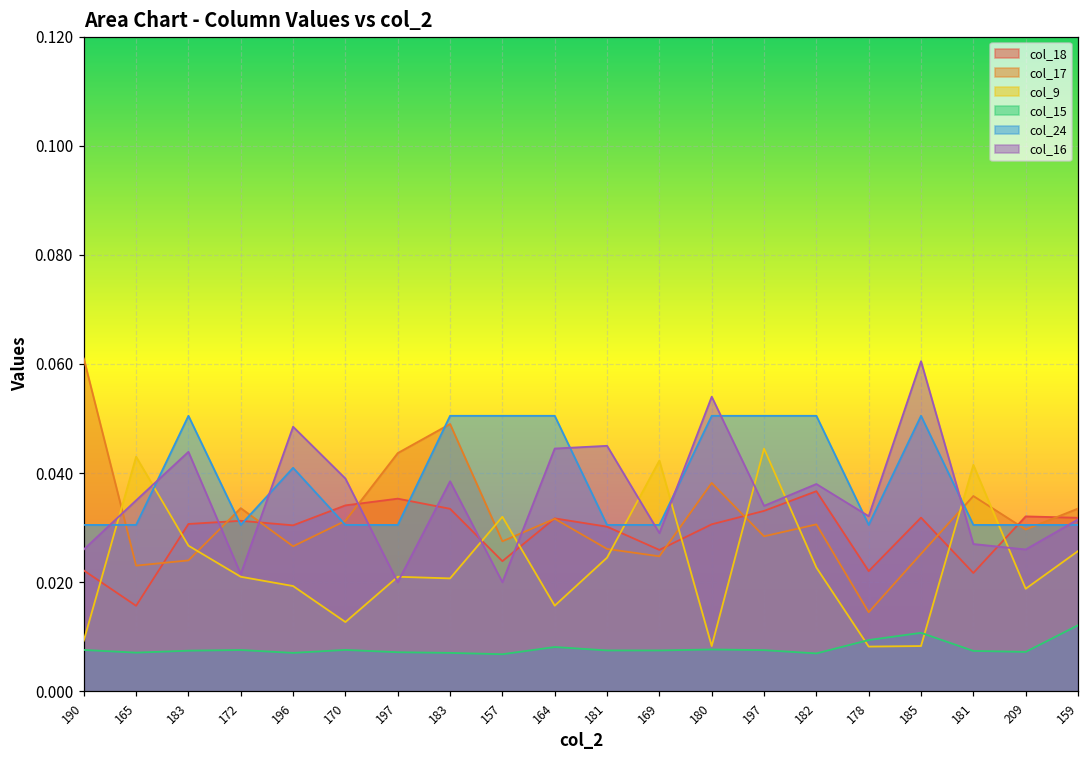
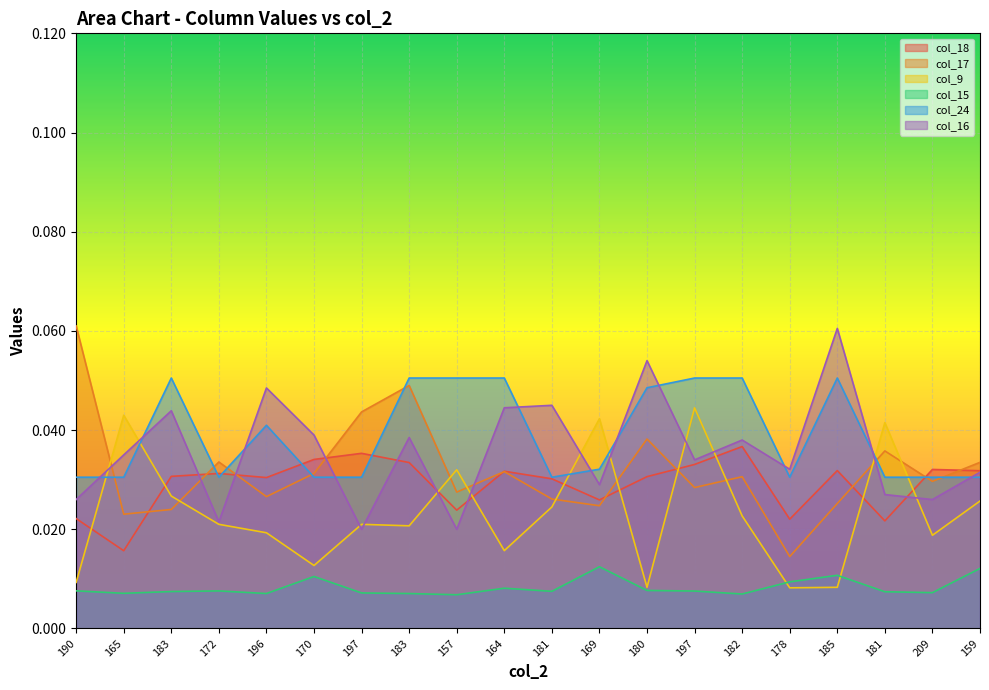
col_15, 170: 0.008 -> 0.010
col_15, 169: 0.007 -> 0.012
col_24, 169: 0.030 -> 0.032
col_24, 180: 0.050 -> 0.049
